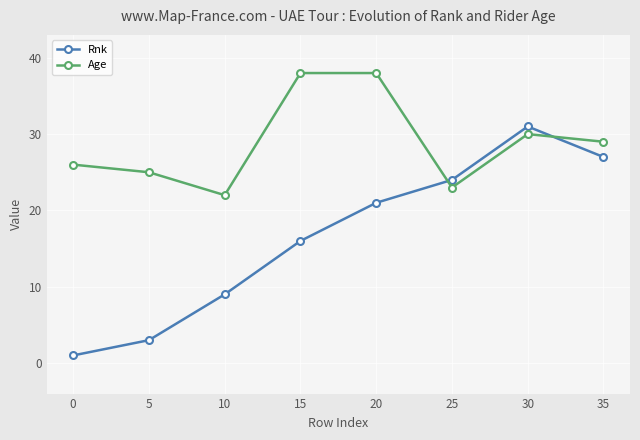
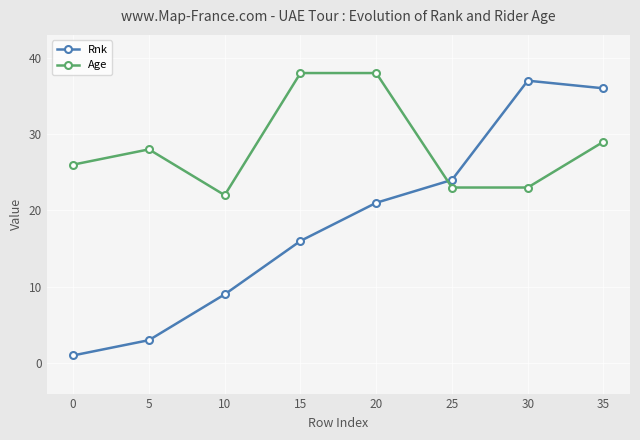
Age, 5: 25 -> 28
Rnk, 30: 31 -> 37
Age, 30: 30 -> 23
Rnk, 35: 27 -> 36
